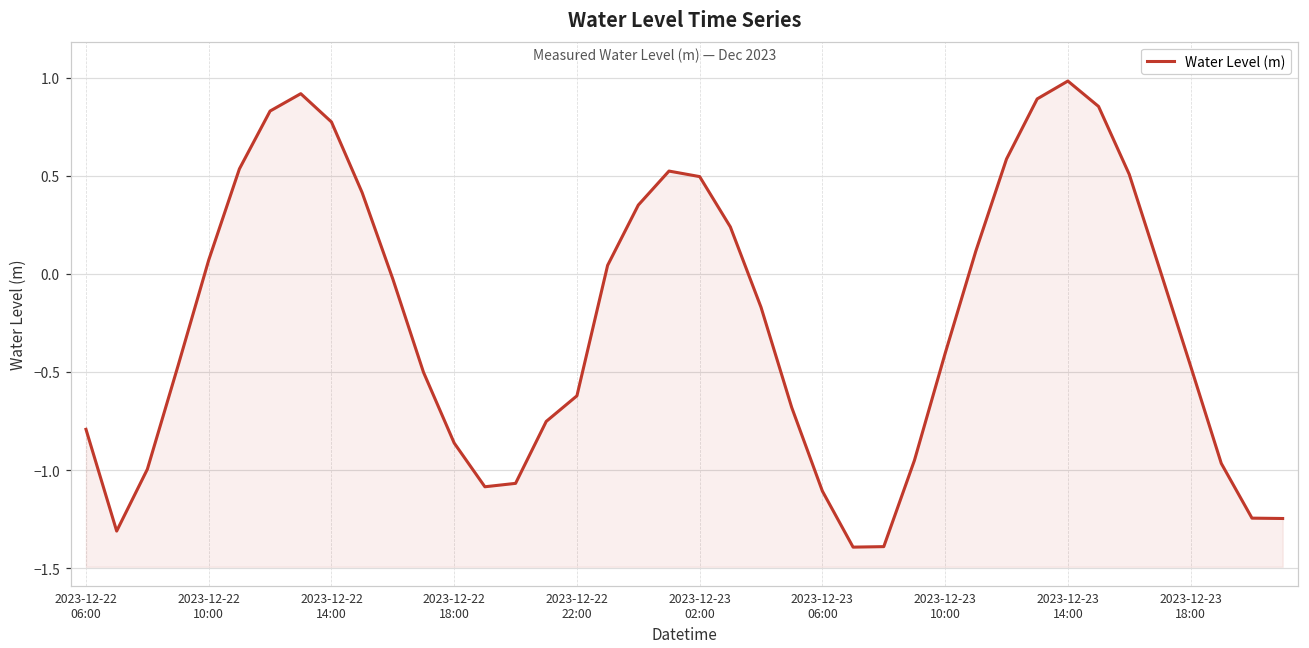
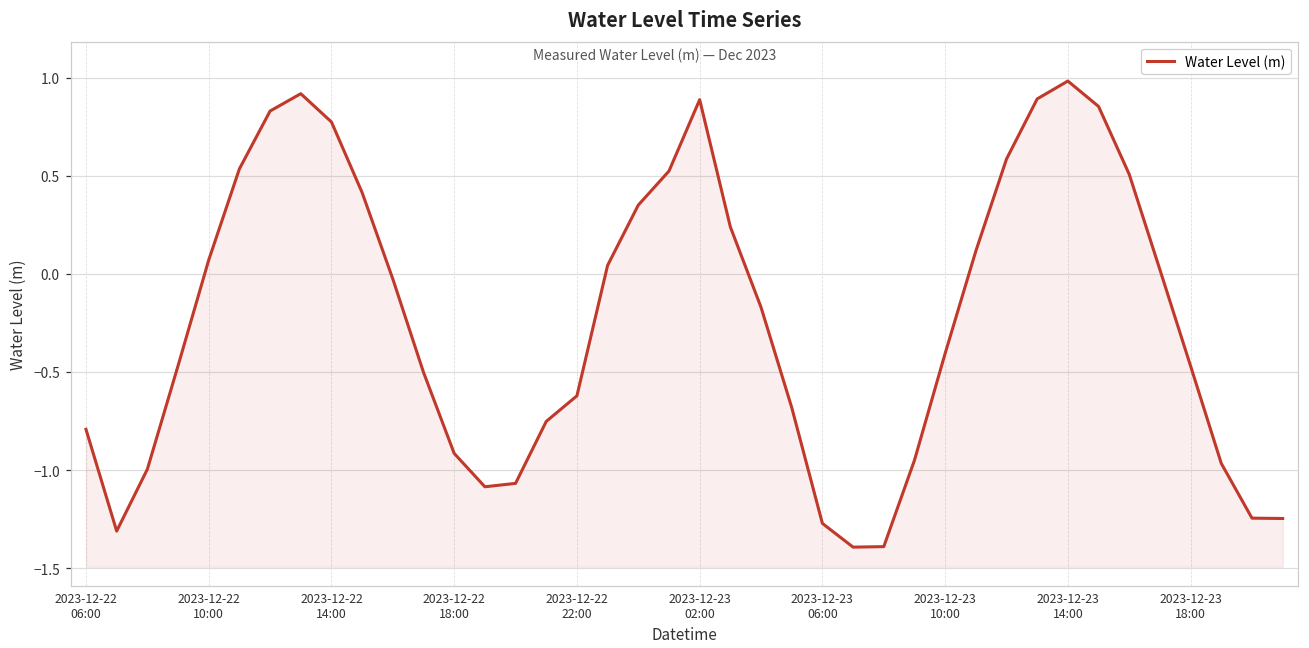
2023-12-22 18:00: -0.86 -> -0.91
2023-12-23 02:00: 0.50 -> 0.89
2023-12-23 06:00: -1.11 -> -1.27
